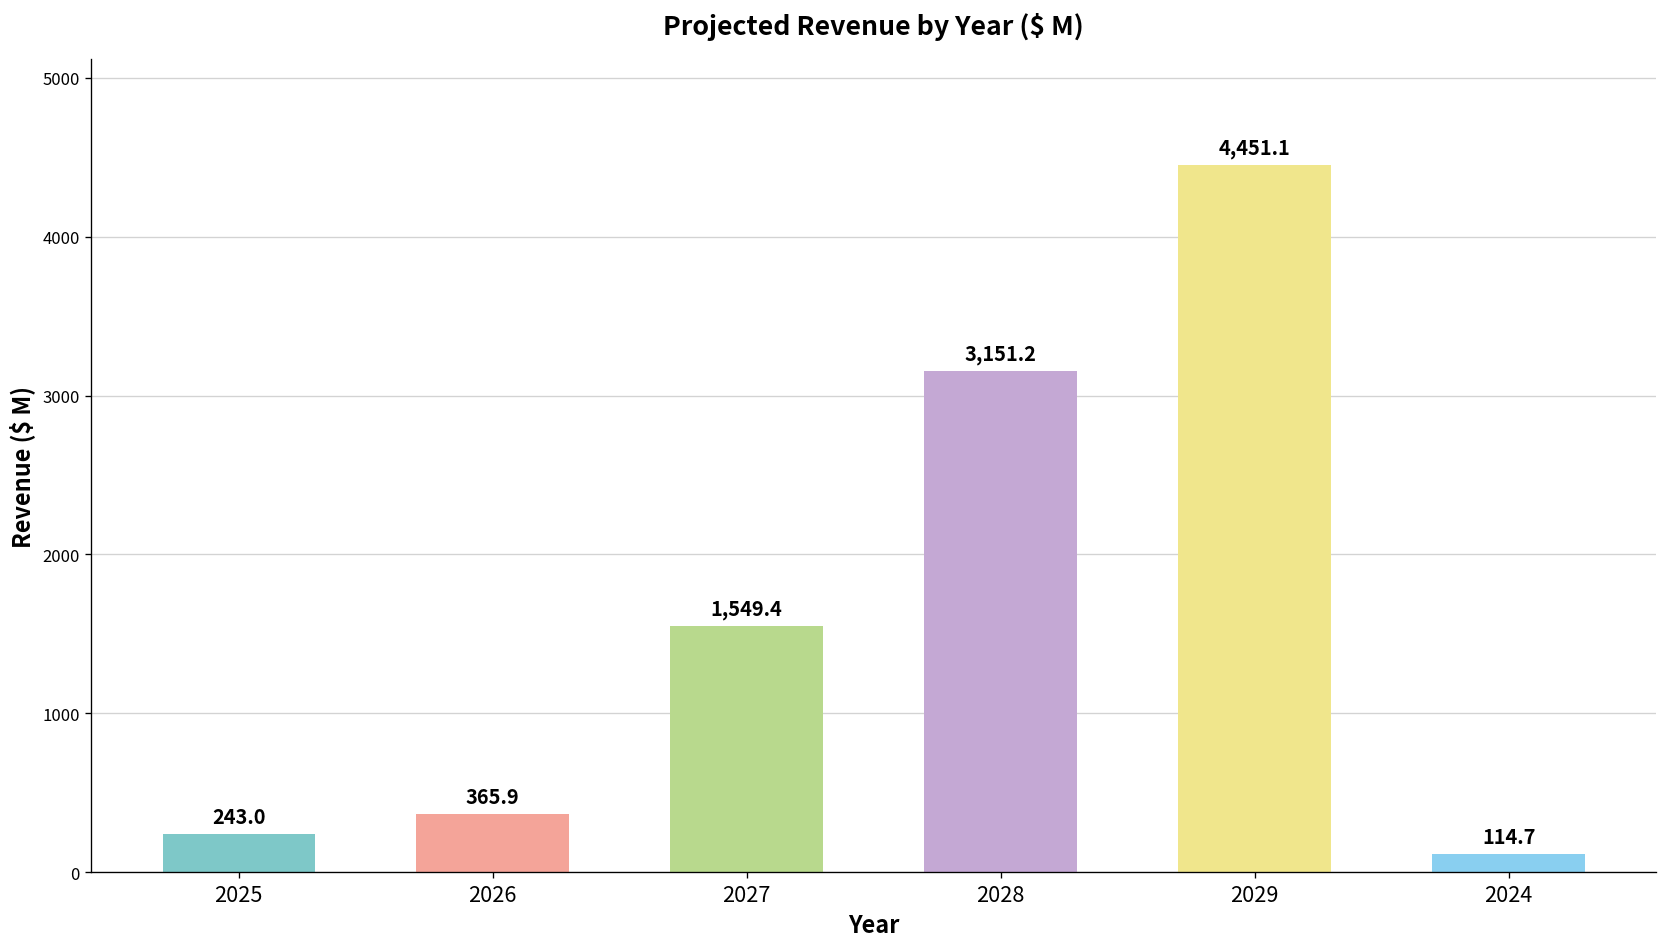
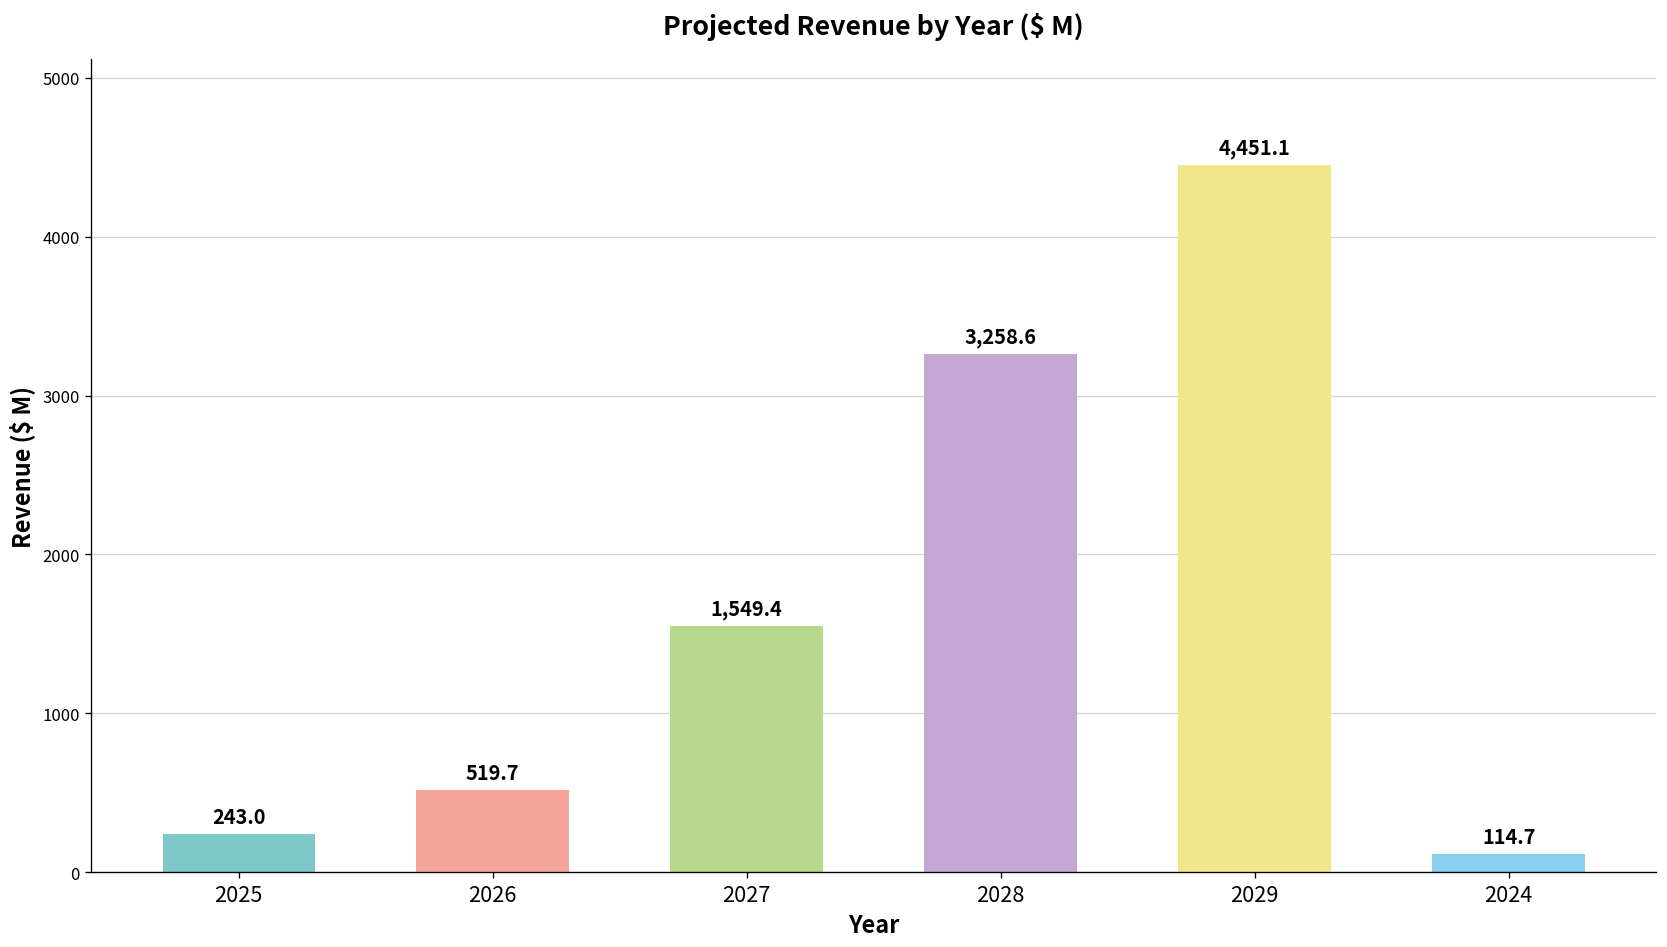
2026: 365.9 -> 519.7
2028: 3,151.2 -> 3,258.6
